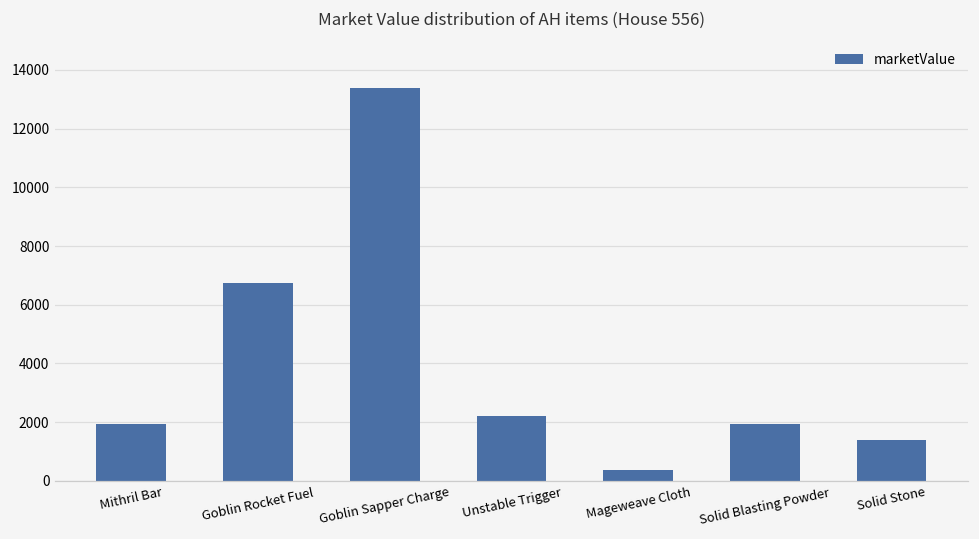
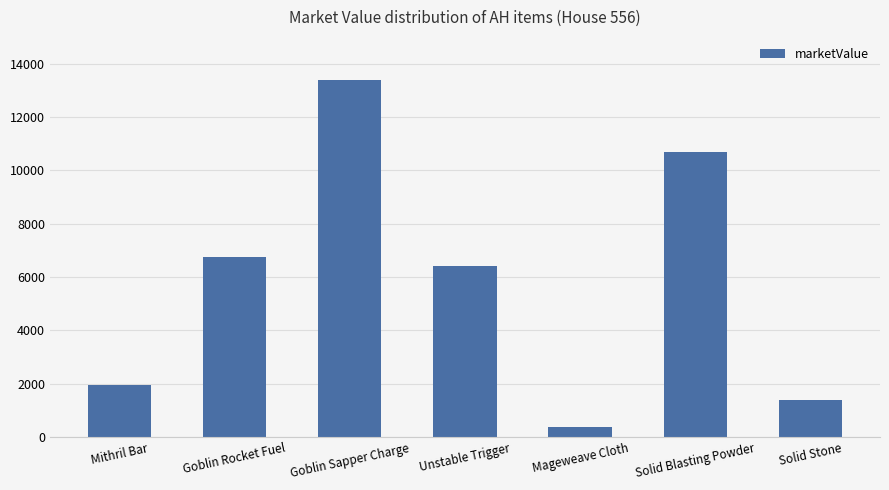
Unstable Trigger: 2200 -> 6400
Solid Blasting Powder: 1900 -> 10700
